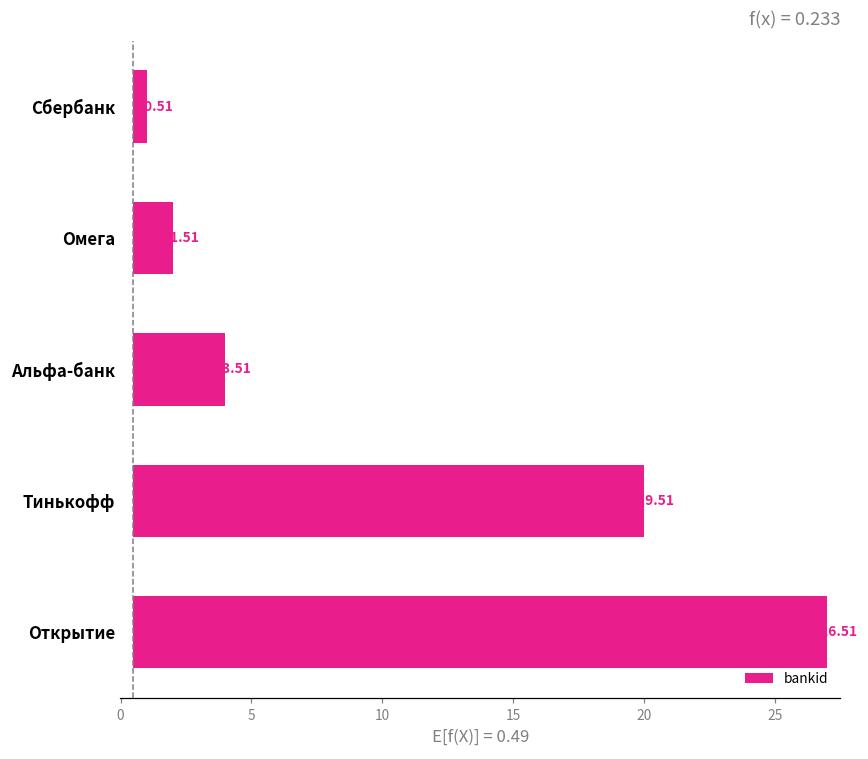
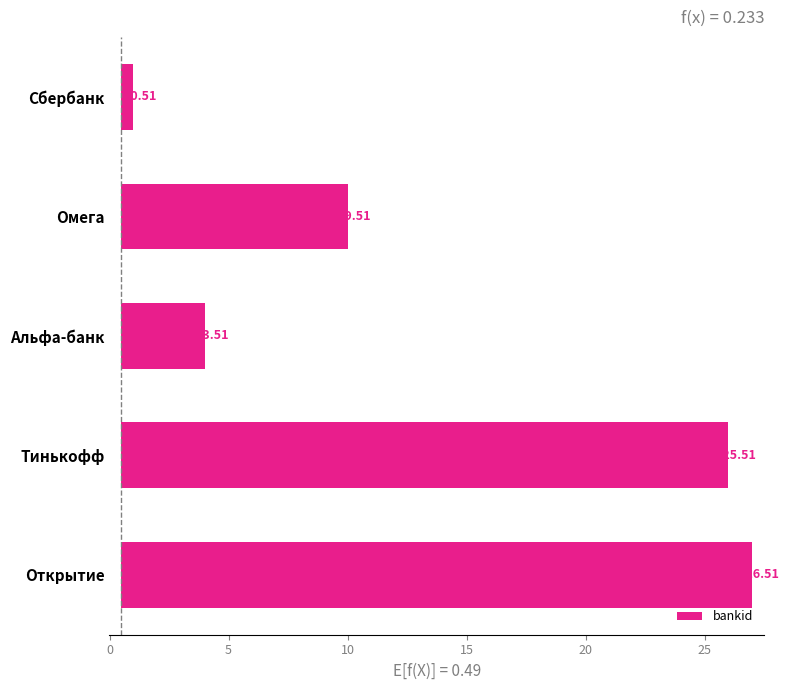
Омега: +1.51 -> +9.51
Тинькофф: +19.51 -> +25.51
